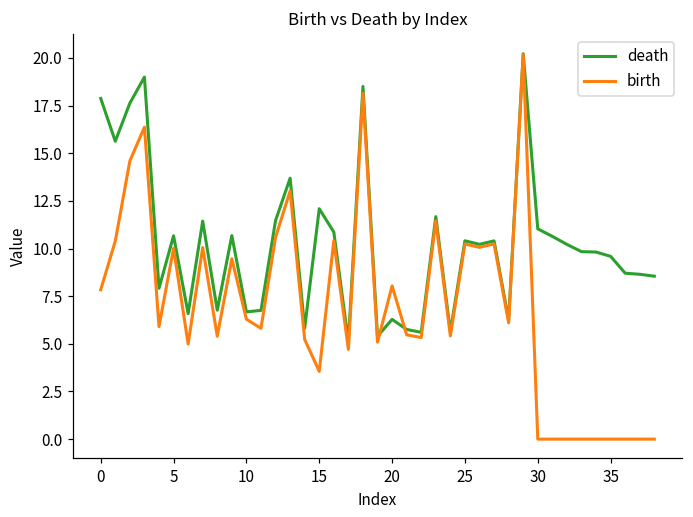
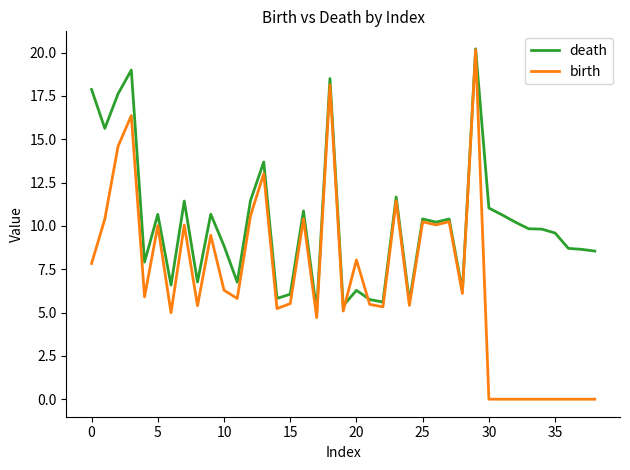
death, 10: 6.7 -> 8.9
death, 15: 12.1 -> 6.1
birth, 15: 3.6 -> 5.5
